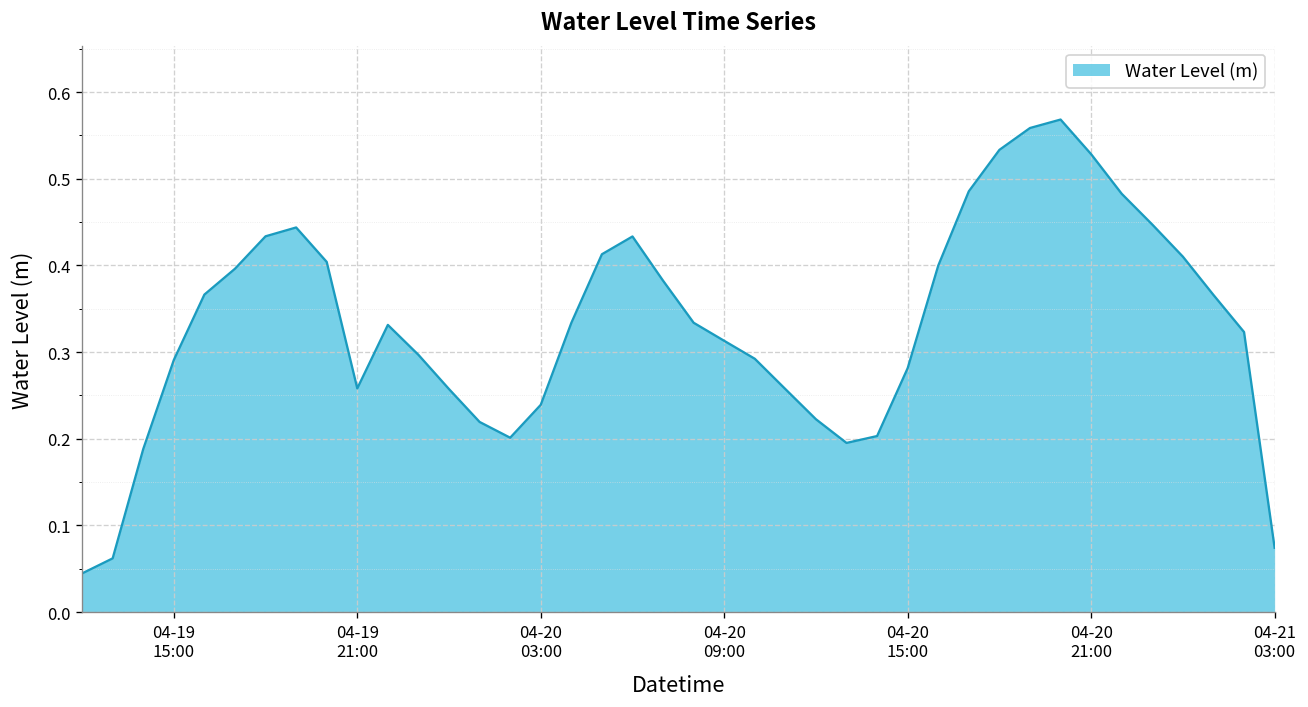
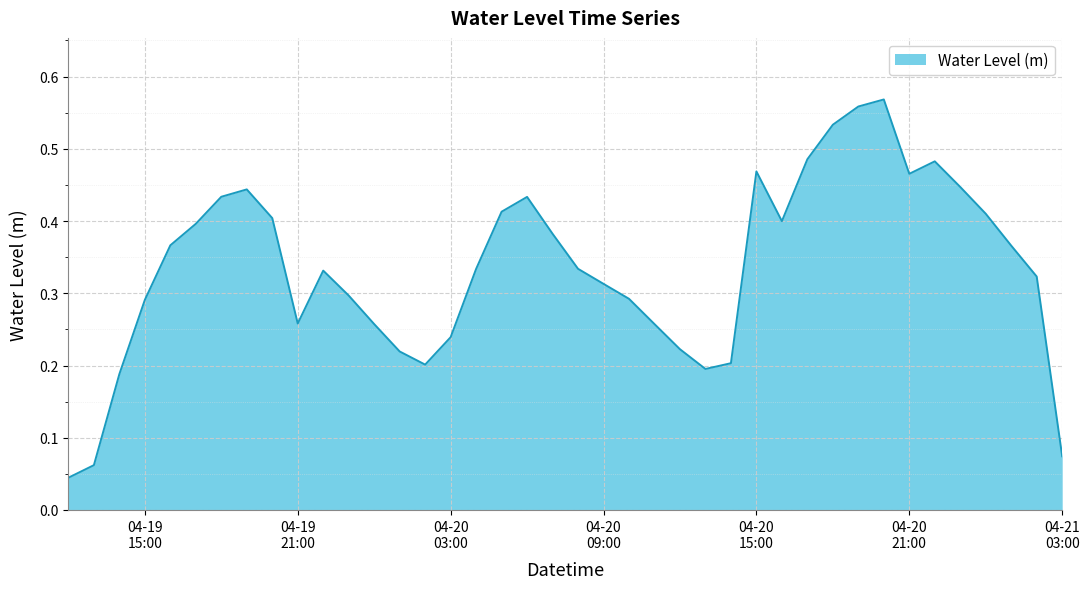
04-20 15:00: 0.28 -> 0.47
04-20 21:00: 0.53 -> 0.47
